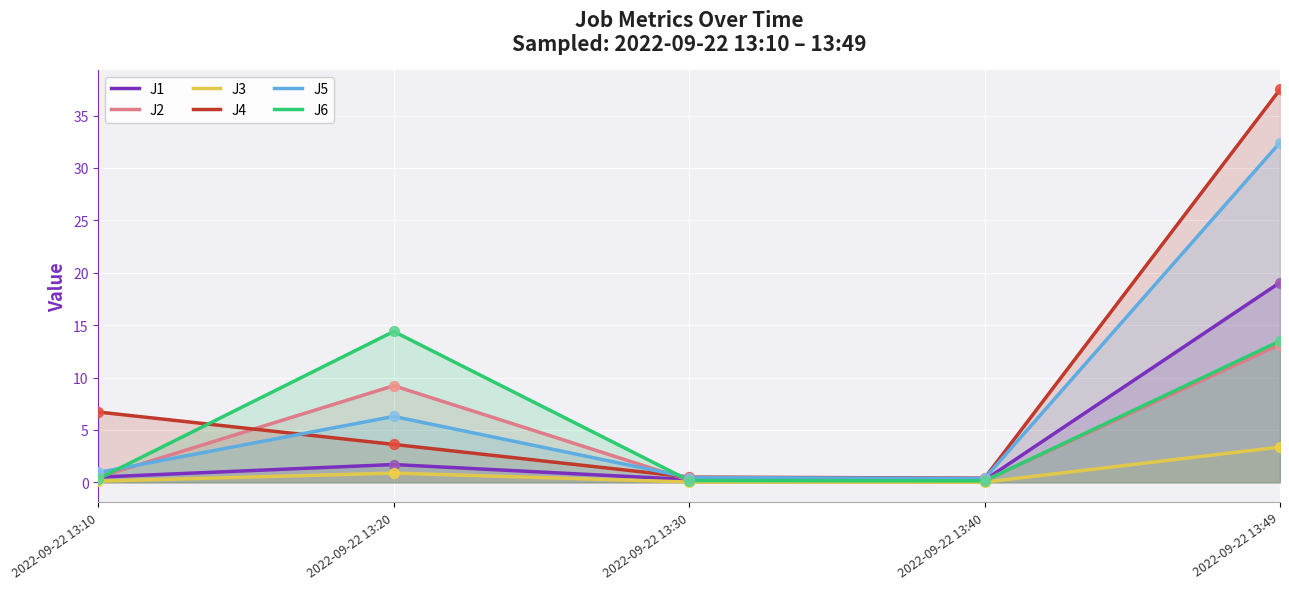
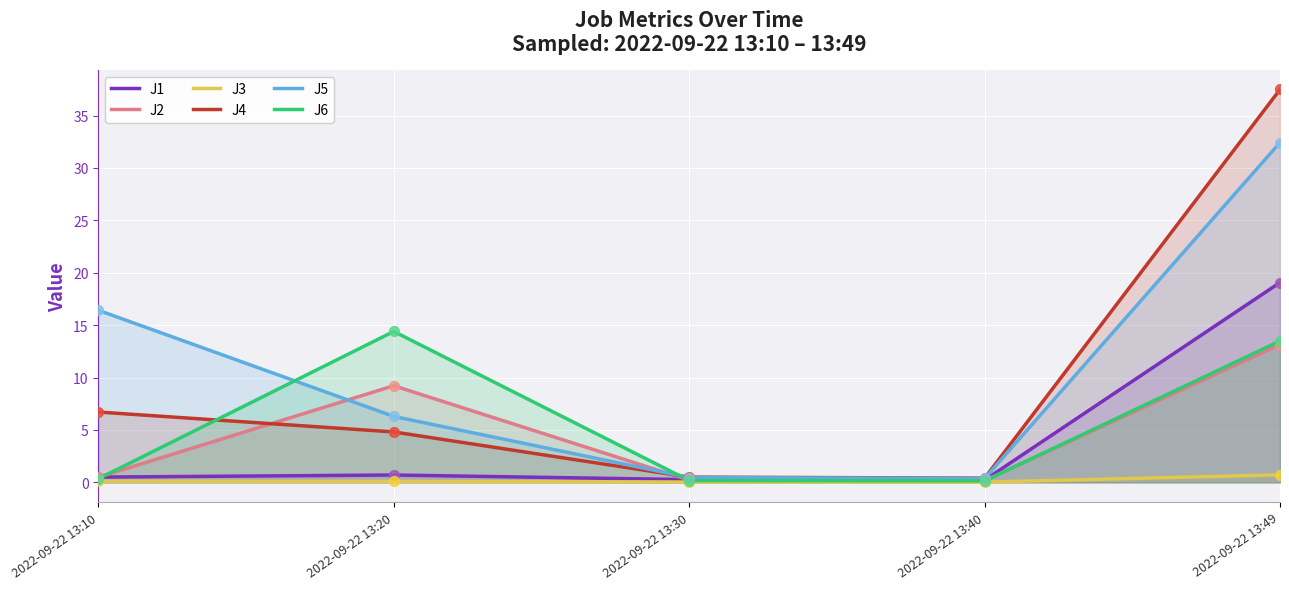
J5, 2022-09-22 13:10: 0.9 -> 16.4
J1, 2022-09-22 13:20: 1.7 -> 0.7
J3, 2022-09-22 13:20: 0.9 -> 0.1
J4, 2022-09-22 13:20: 3.6 -> 4.8
J3, 2022-09-22 13:49: 3.4 -> 0.7
